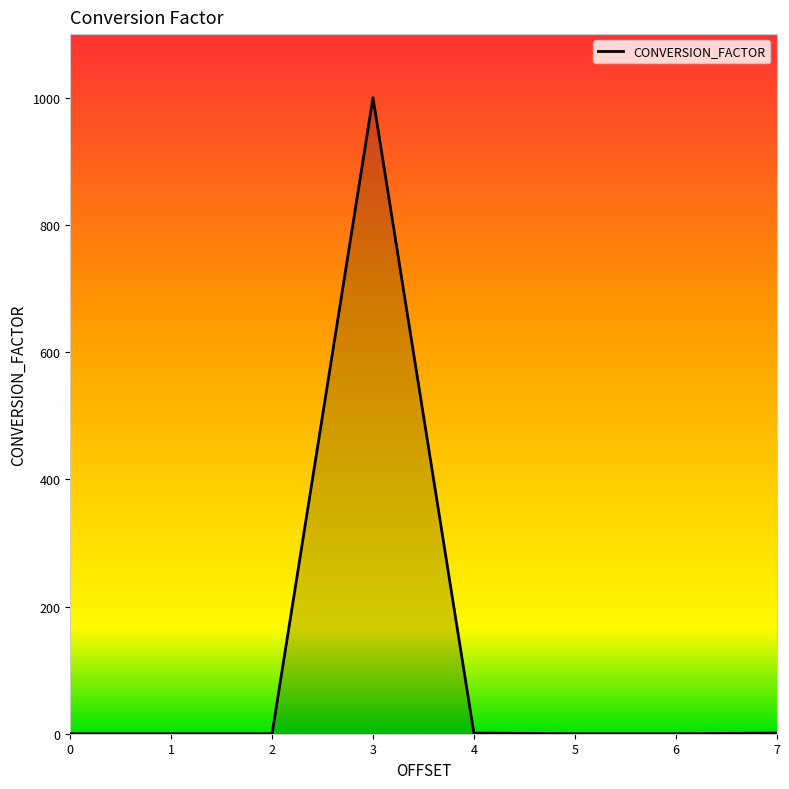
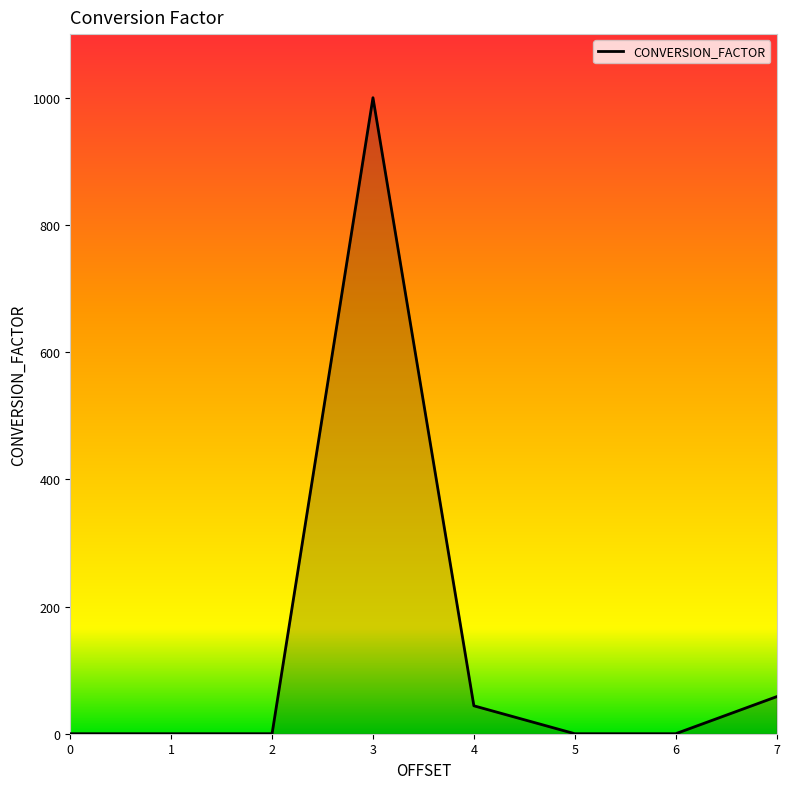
4: 0 -> 40
7: 0 -> 60
